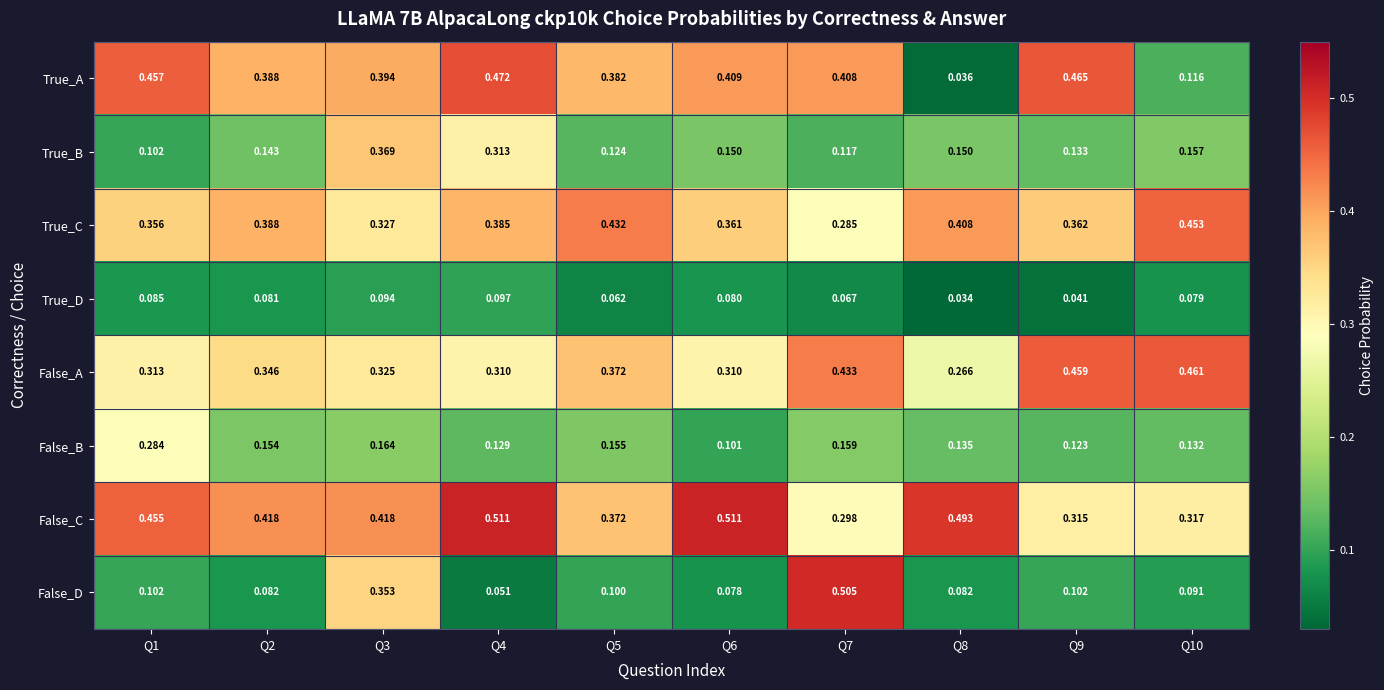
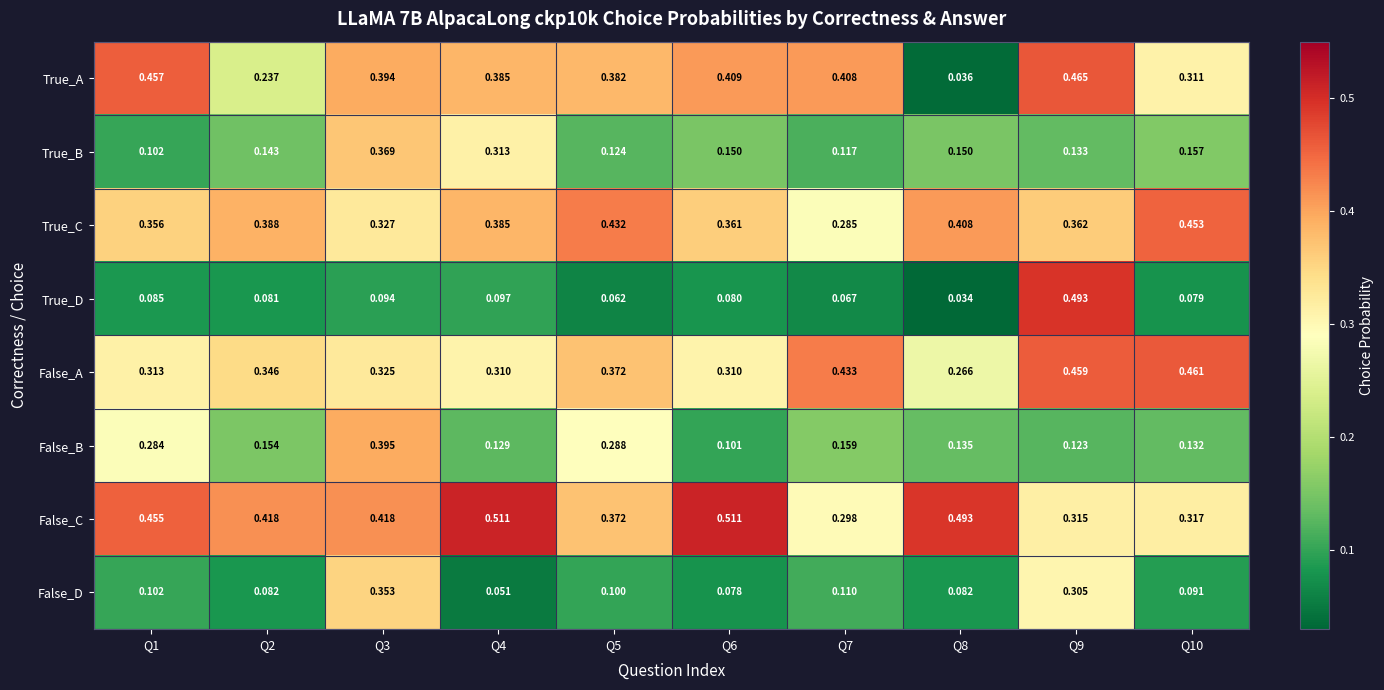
True_A, Q2: 0.388 -> 0.237
True_A, Q4: 0.472 -> 0.385
True_A, Q10: 0.116 -> 0.311
True_D, Q9: 0.041 -> 0.493
False_B, Q3: 0.164 -> 0.395
False_B, Q5: 0.155 -> 0.288
False_D, Q7: 0.505 -> 0.110
False_D, Q9: 0.102 -> 0.305
